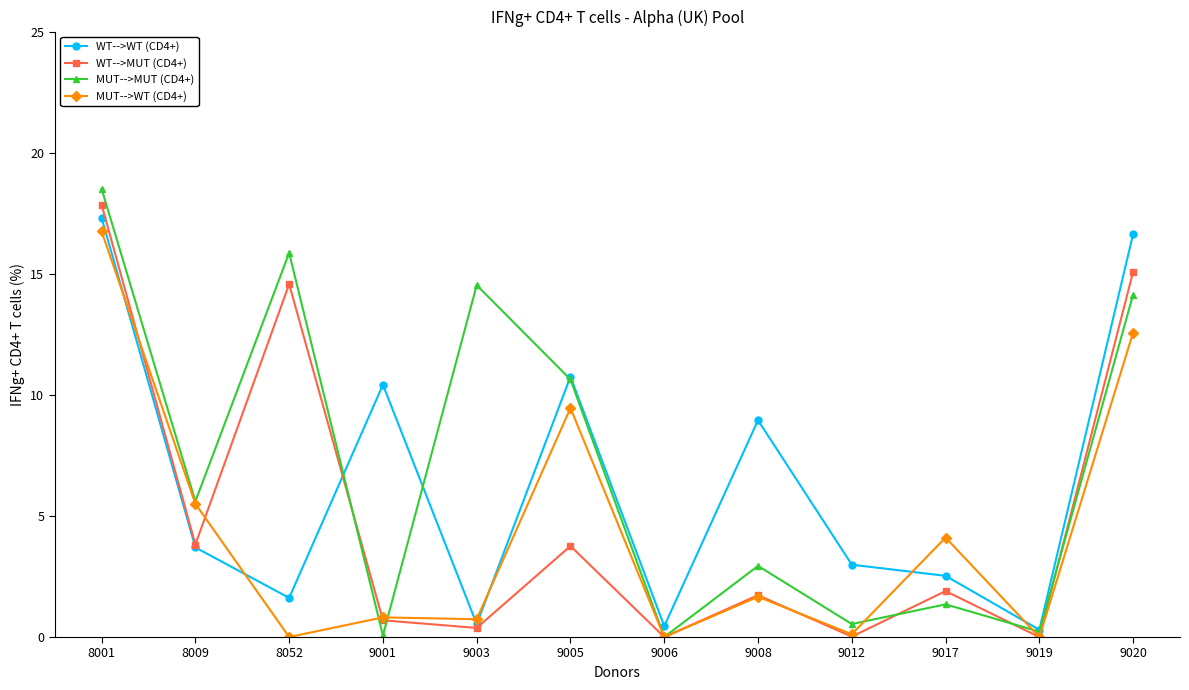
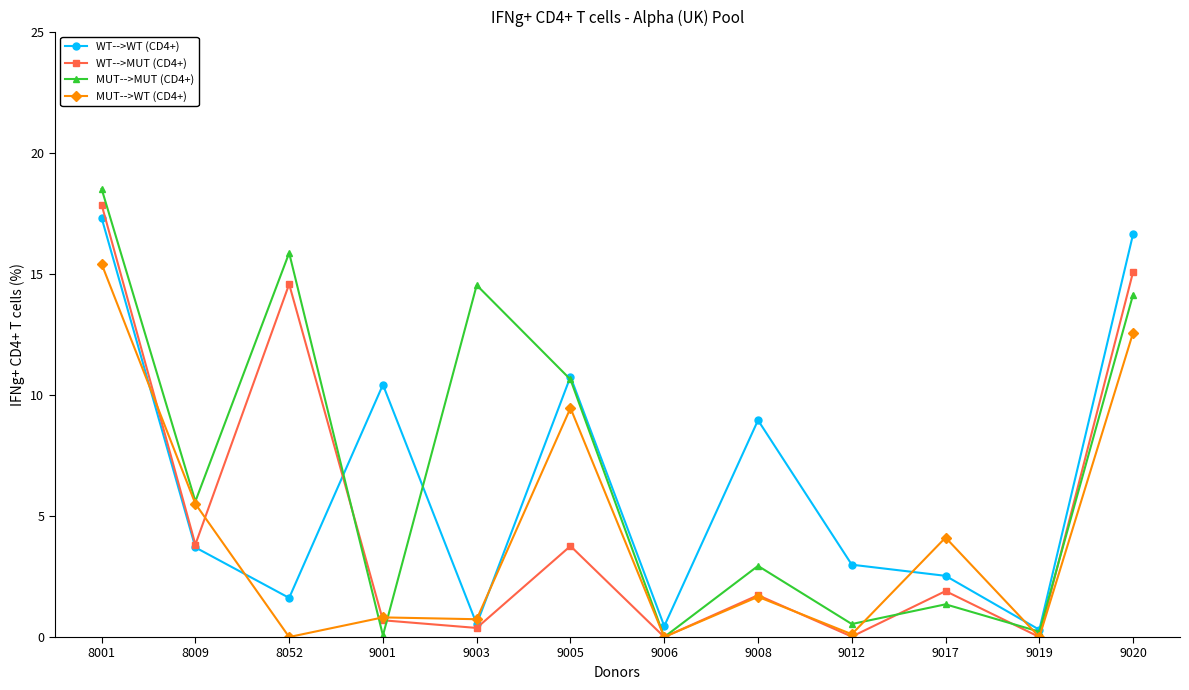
MUT-->WT (CD4+), 8001: 16.7 -> 15.4
